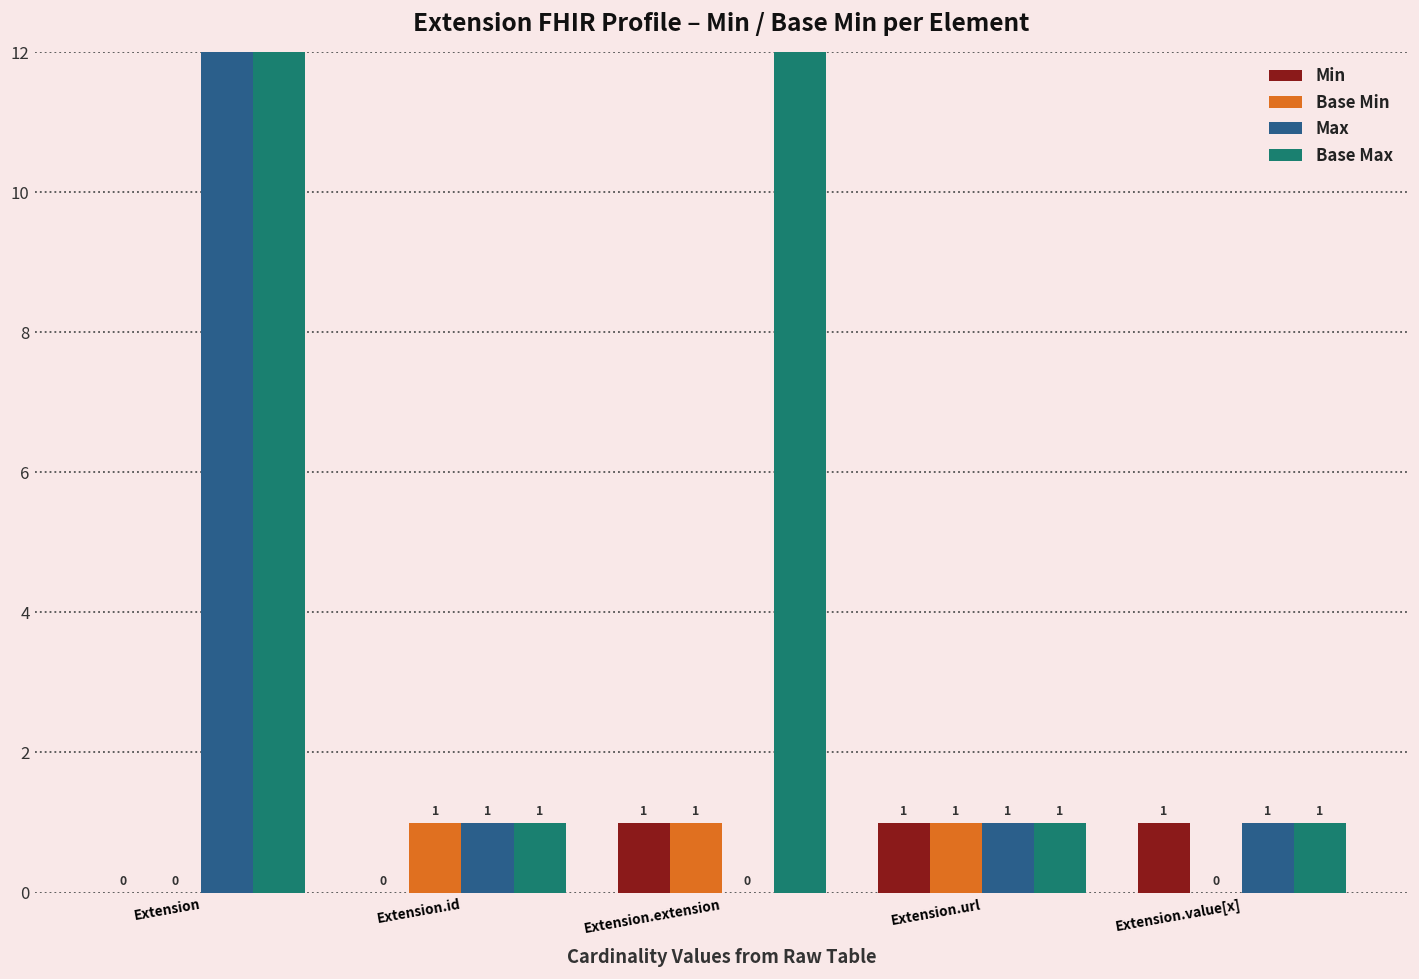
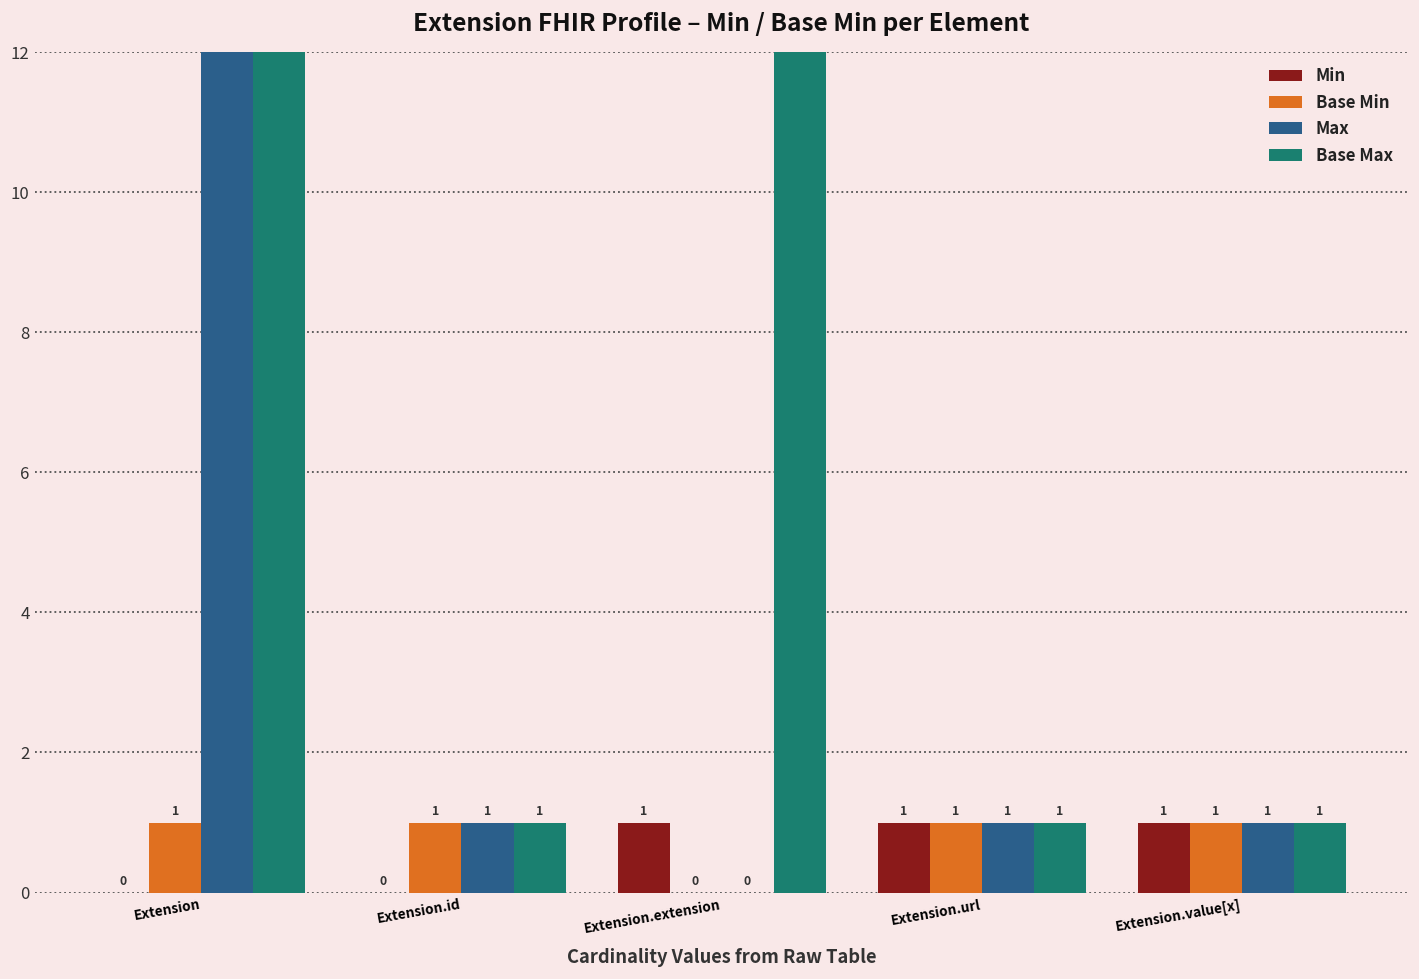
Base Min, Extension: 0 -> 1
Base Min, Extension.extension: 1 -> 0
Base Min, Extension.value[x]: 0 -> 1
